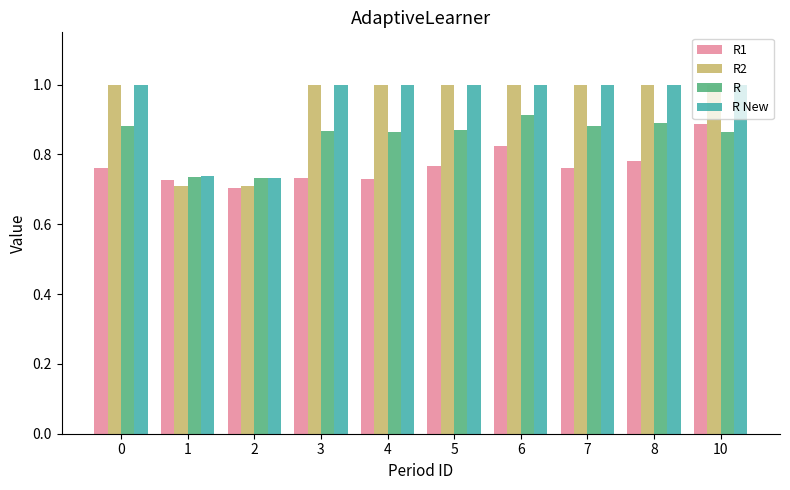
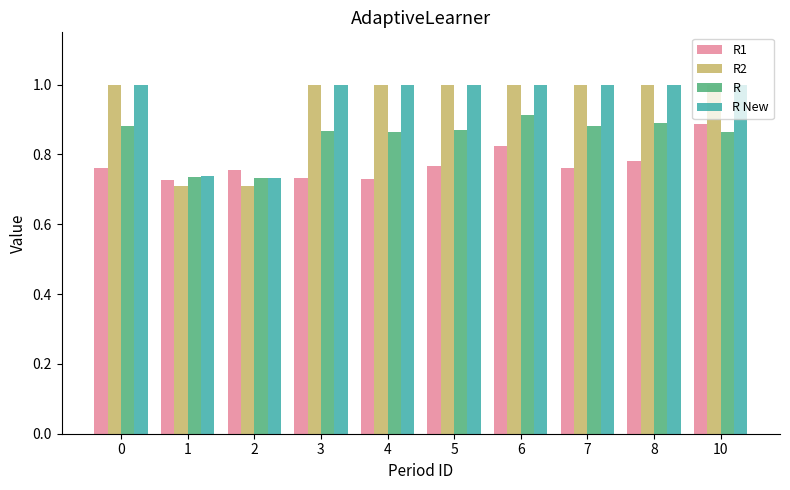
R1, 2: 0.70 -> 0.76
